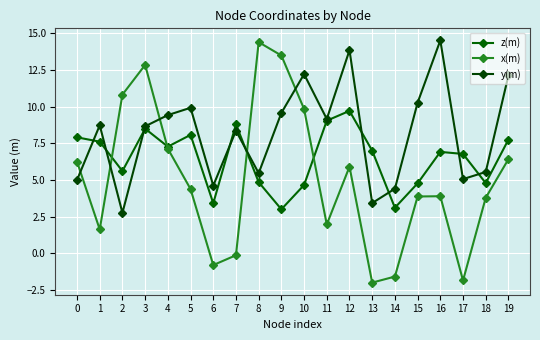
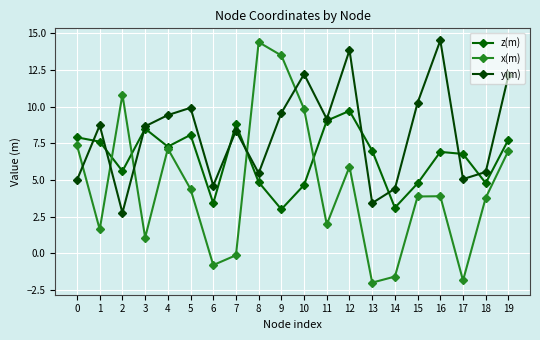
x(m), 0: 6.3 -> 7.4
x(m), 3: 12.8 -> 1.1
x(m), 19: 6.4 -> 7.0
